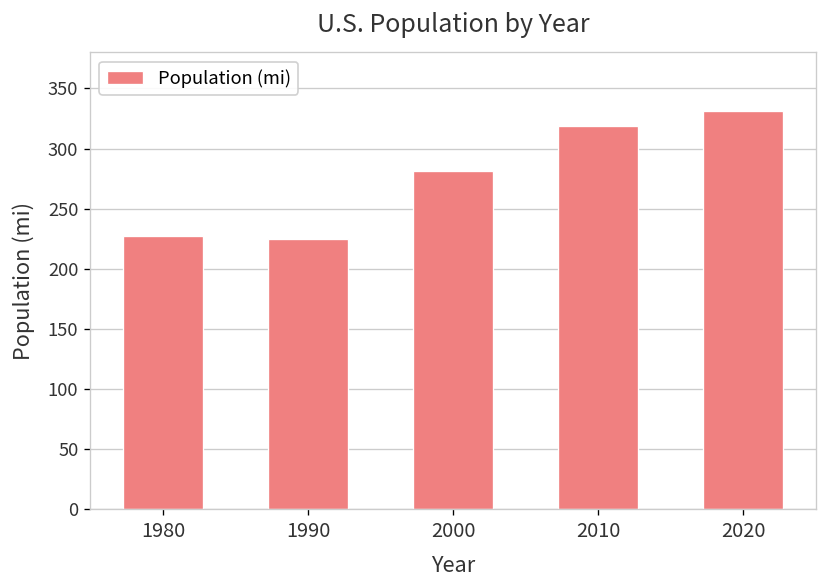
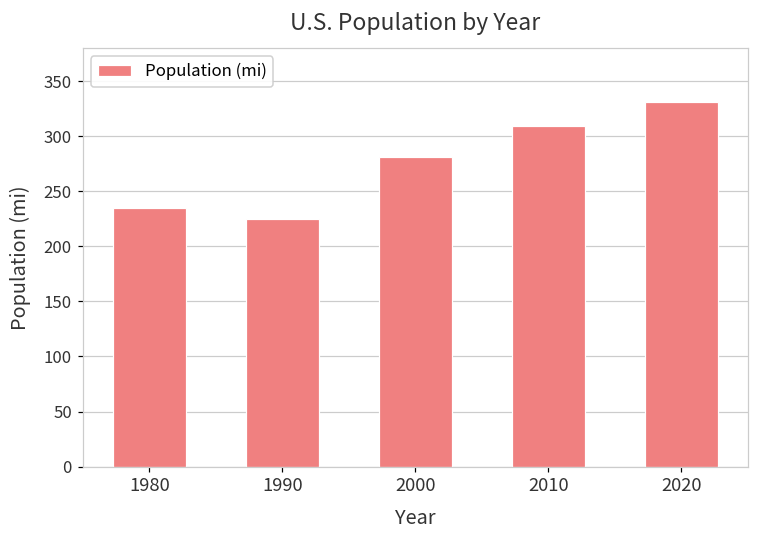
1980: 227 -> 235
2010: 319 -> 309
